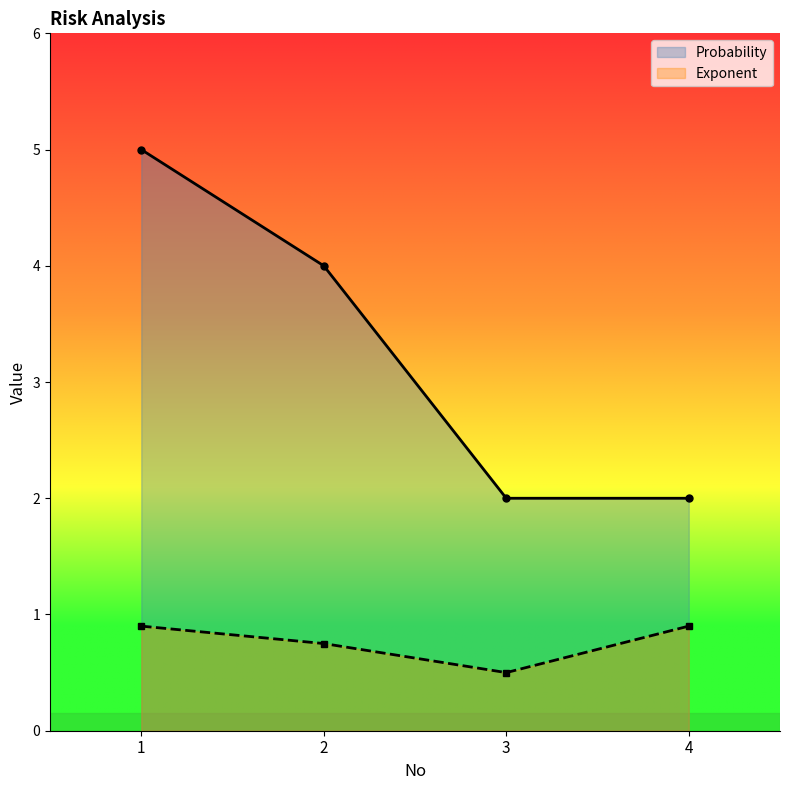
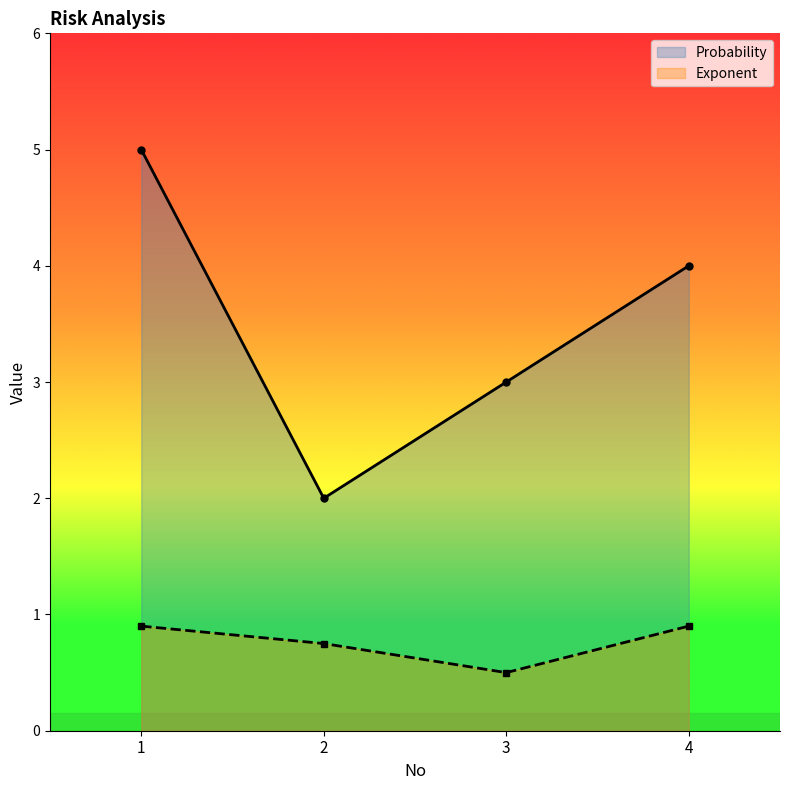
Probability, 2: 4 -> 2
Probability, 3: 2 -> 3
Probability, 4: 2 -> 4
